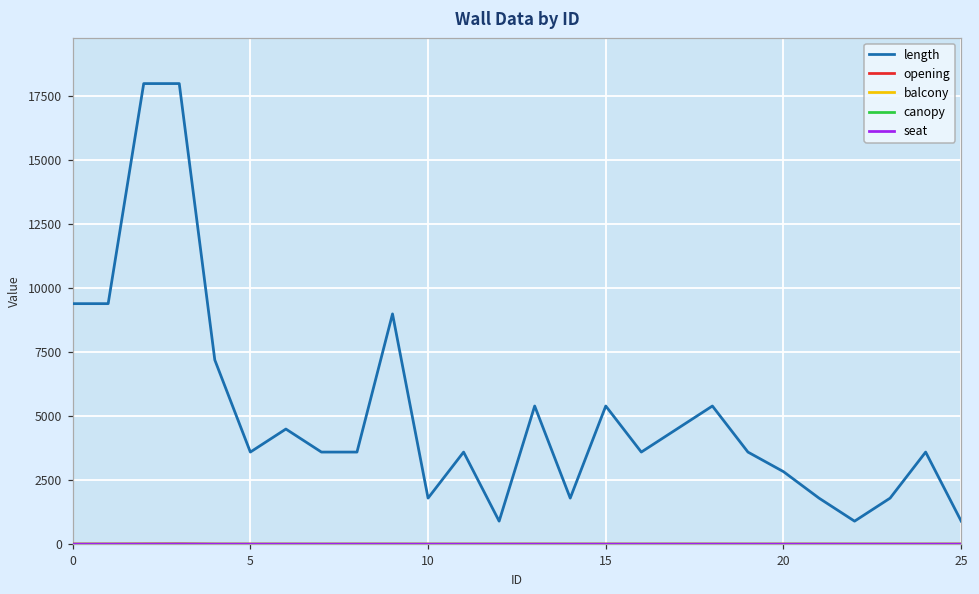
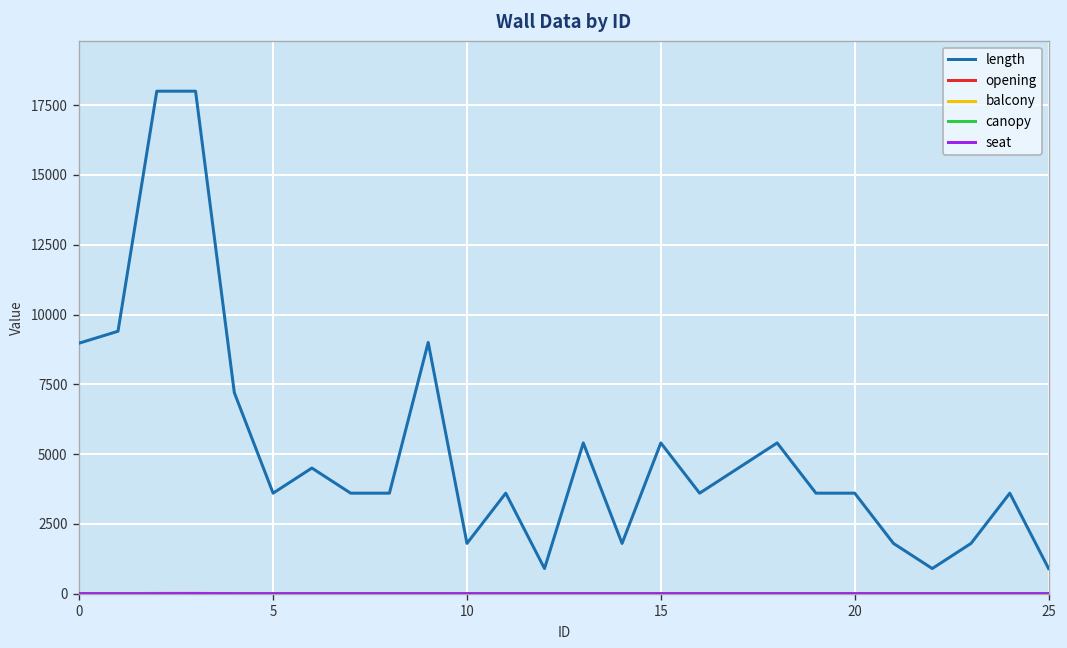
length, 0: 9400 -> 9000
length, 20: 2800 -> 3600
